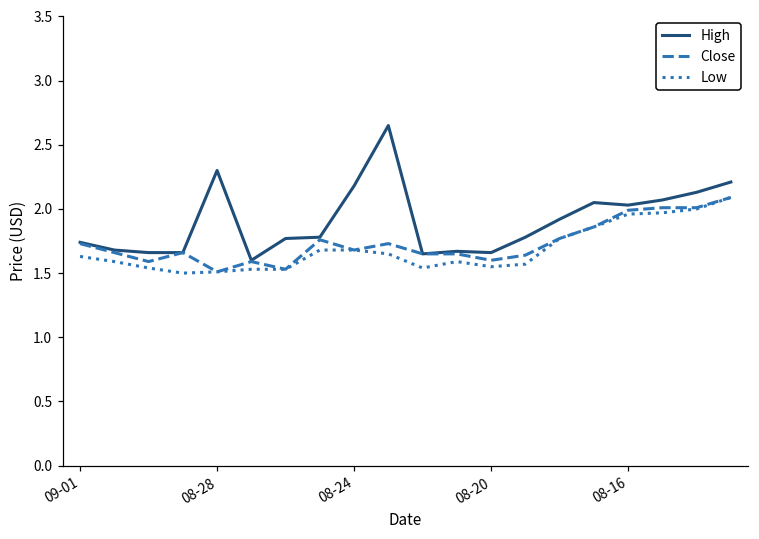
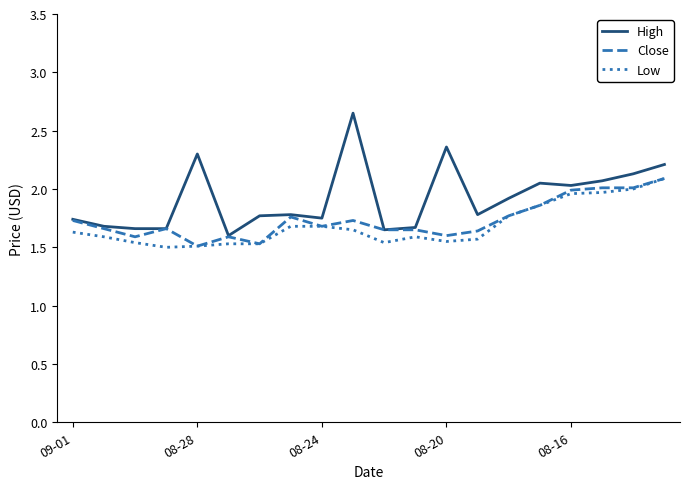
High, 08-24: 2.18 -> 1.75
High, 08-20: 1.66 -> 2.36
